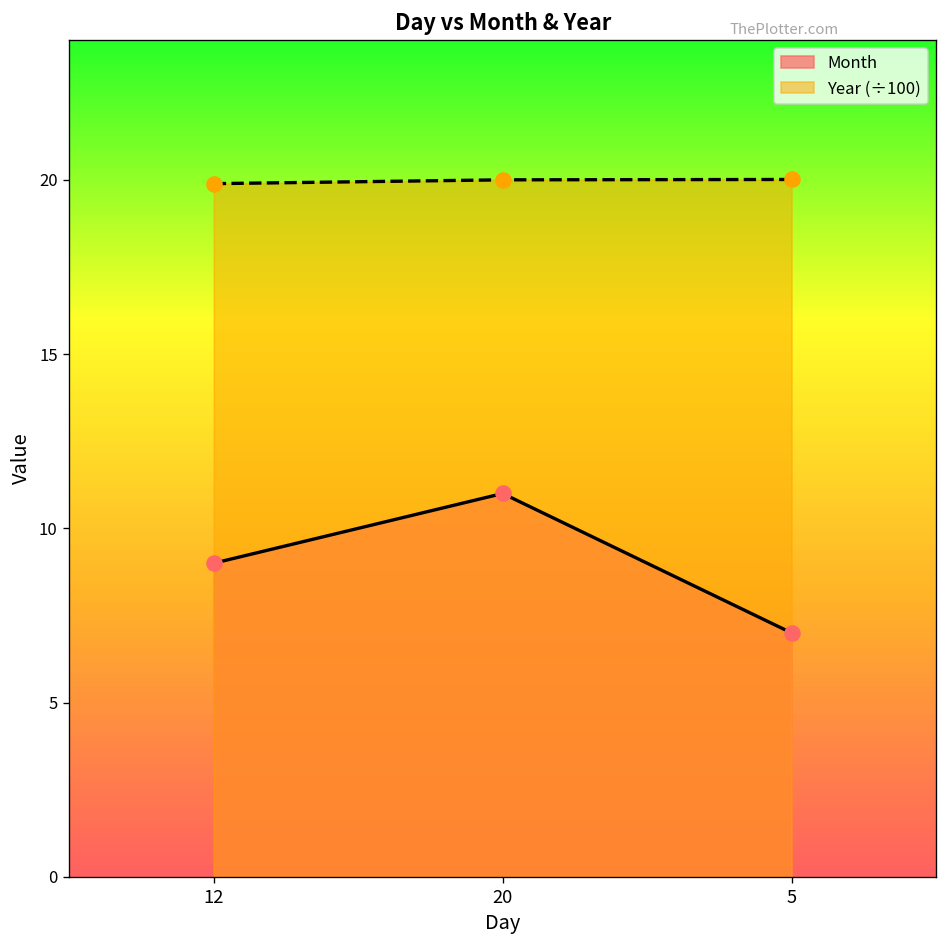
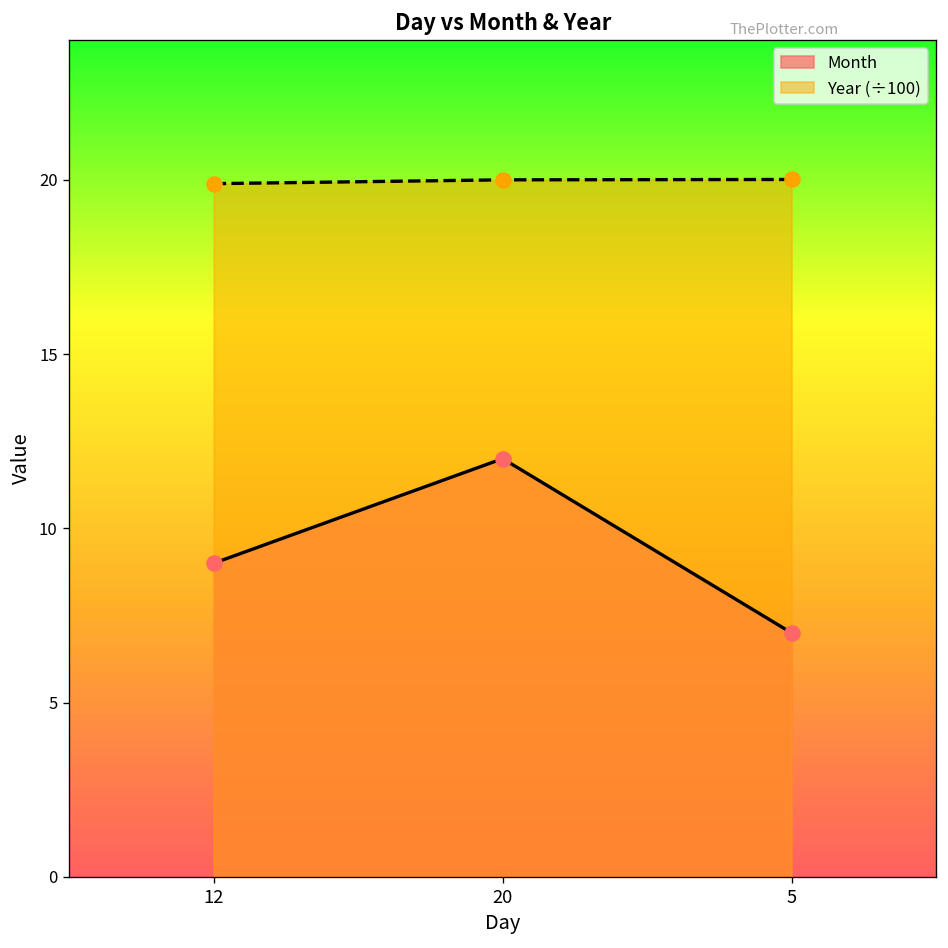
Month, 20: 11 -> 12
